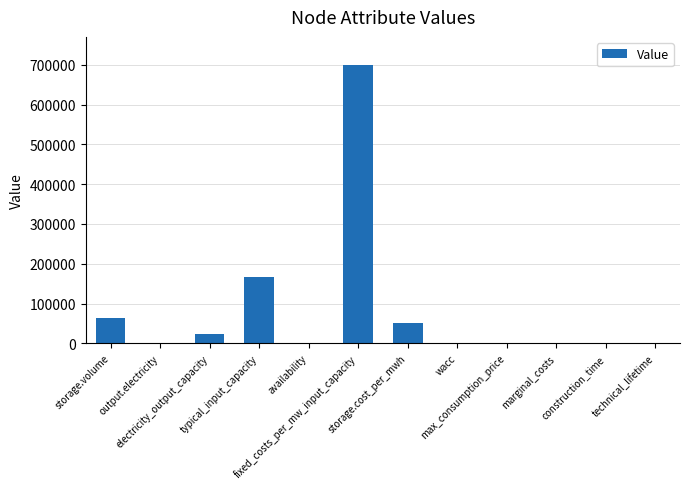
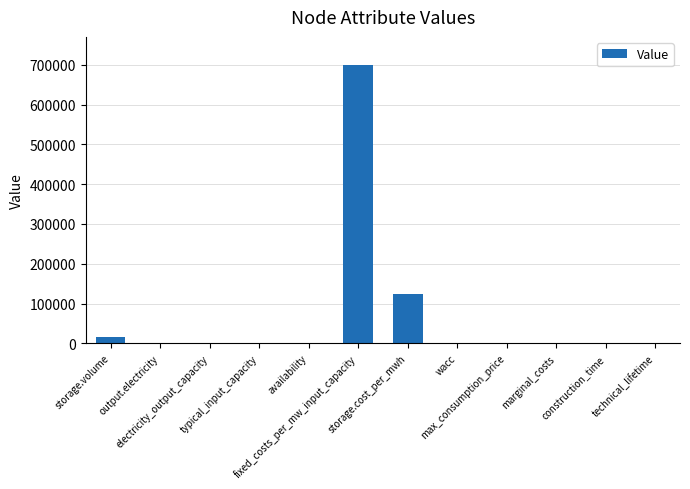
storage.volume: 60000 -> 20000
electricity_output_capacity: 20000 -> 0
typical_input_capacity: 170000 -> 0
storage.cost_per_mwh: 50000 -> 120000
